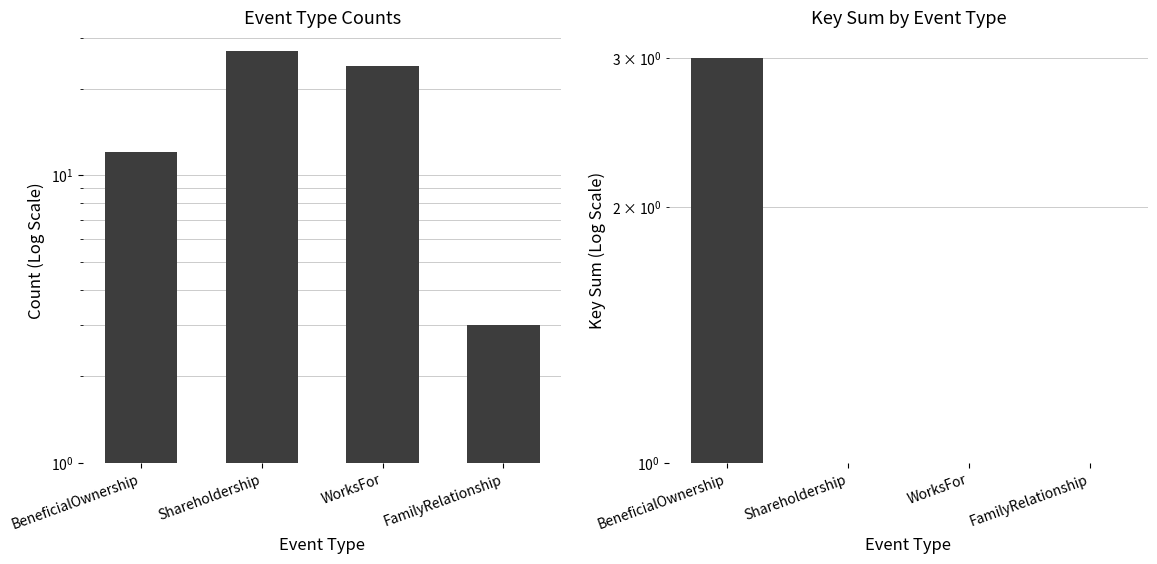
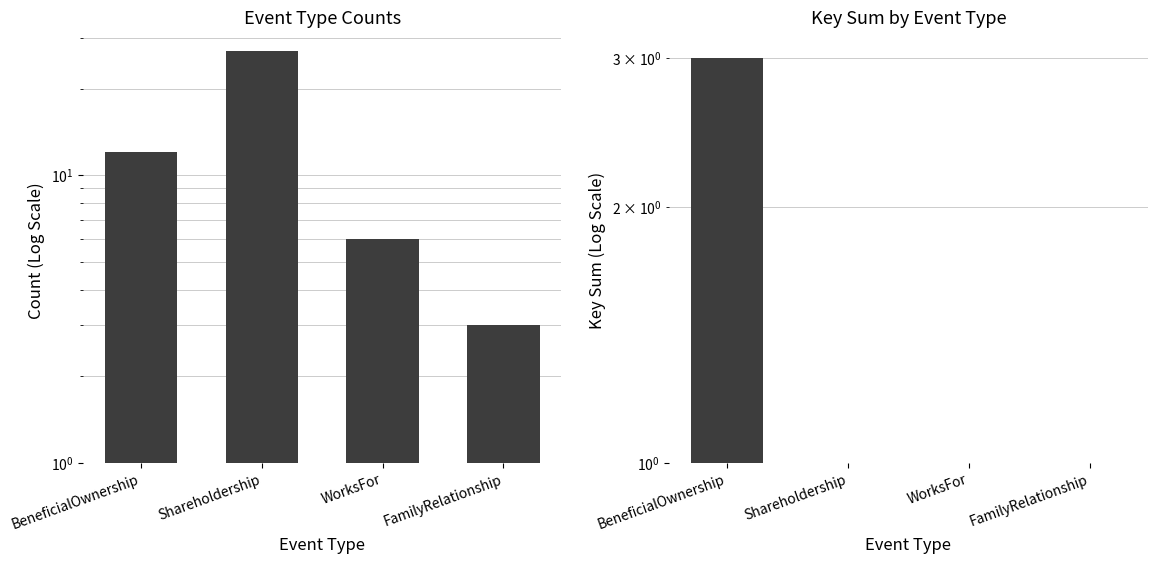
Event Type Counts, WorksFor: 24 -> 6
